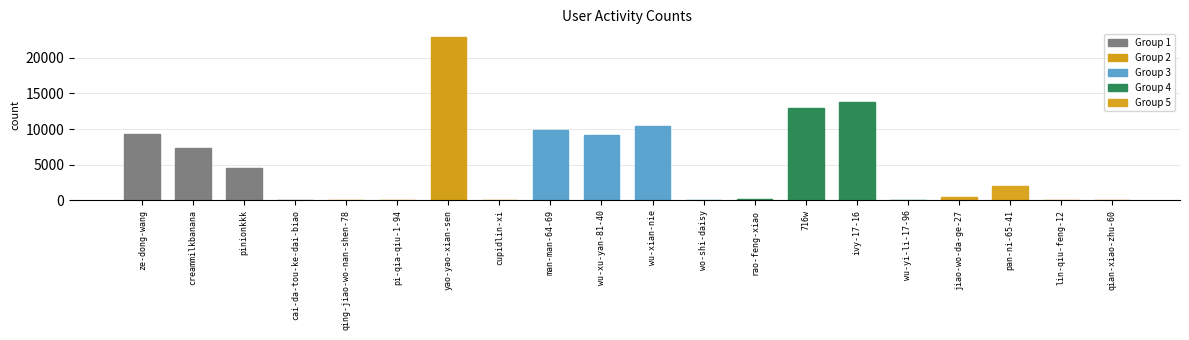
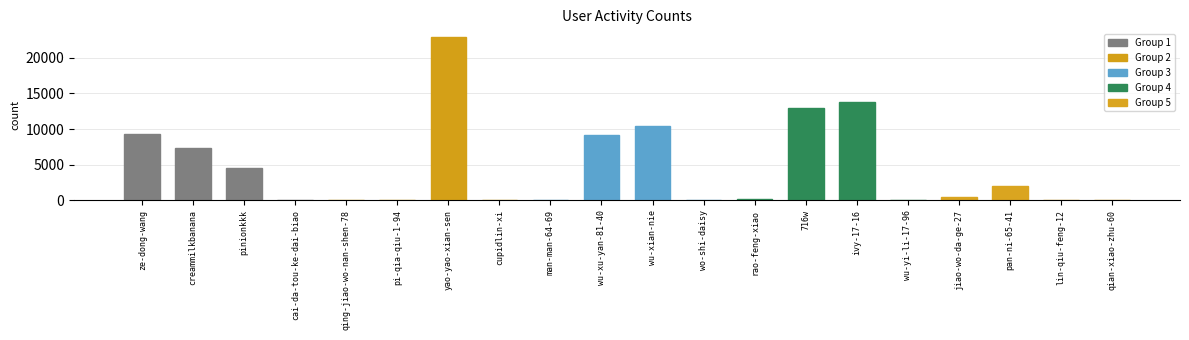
man-man-64-69: 10000 -> 0
